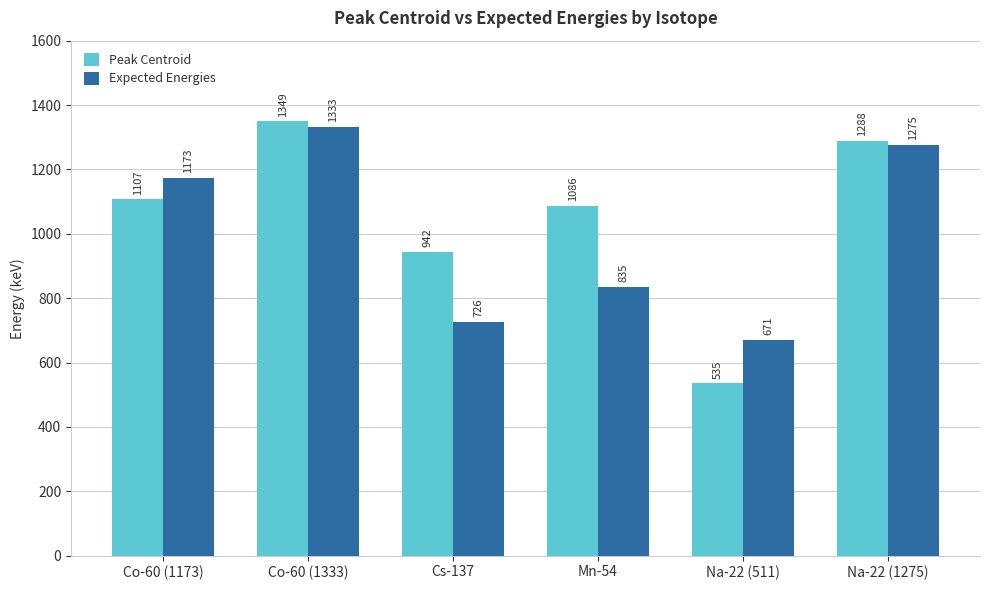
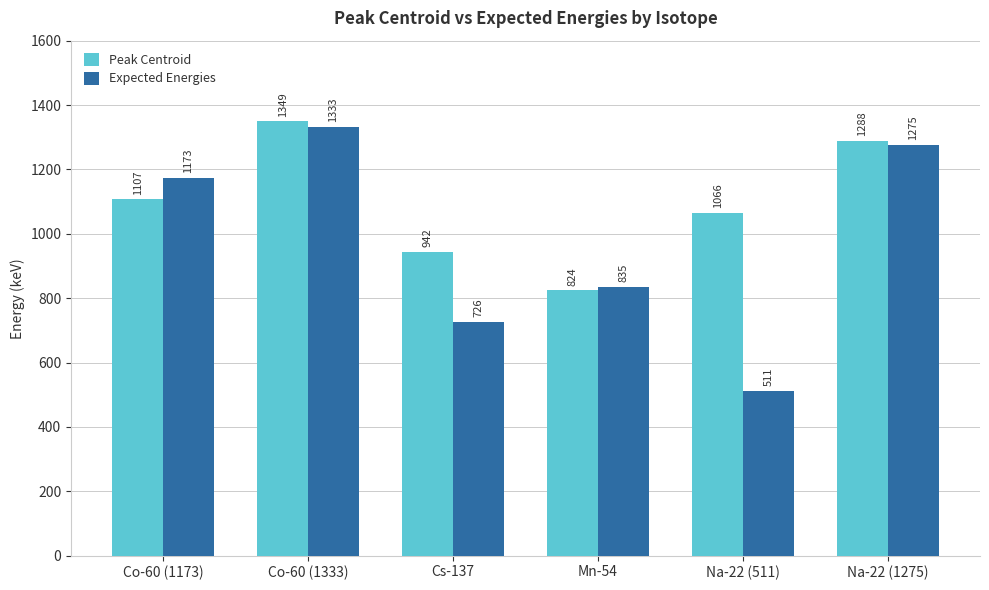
Peak Centroid, Mn-54: 1086 -> 824
Peak Centroid, Na-22 (511): 535 -> 1066
Expected Energies, Na-22 (511): 671 -> 511
